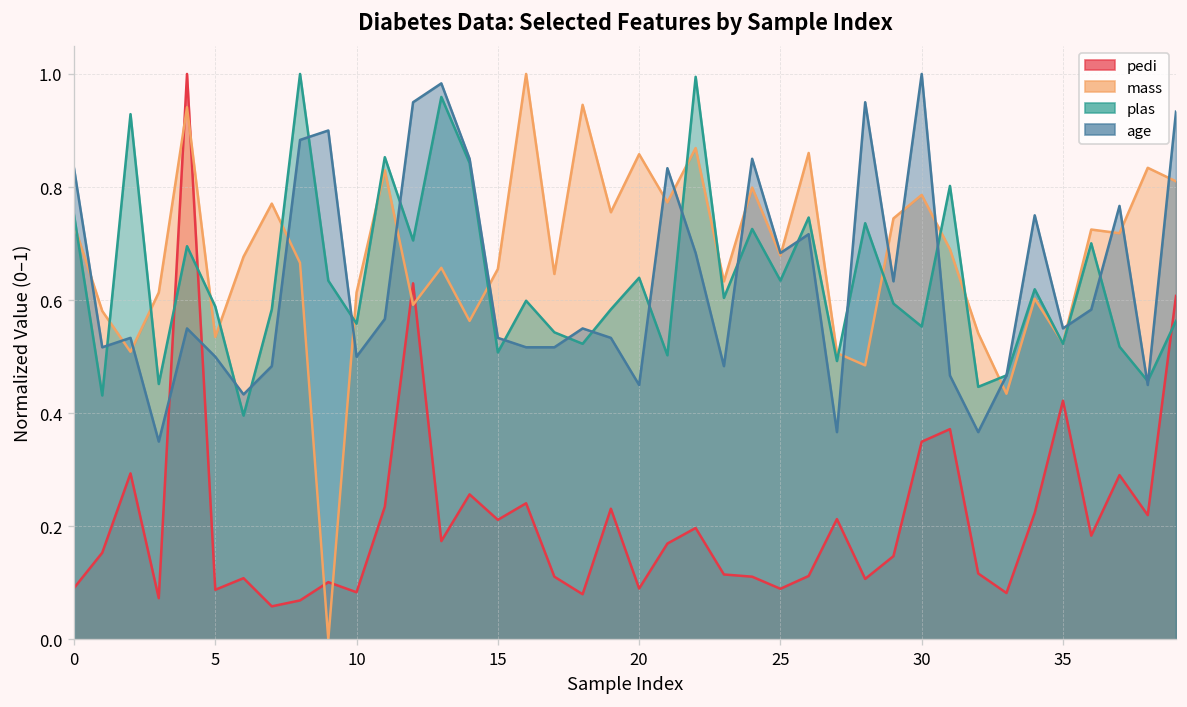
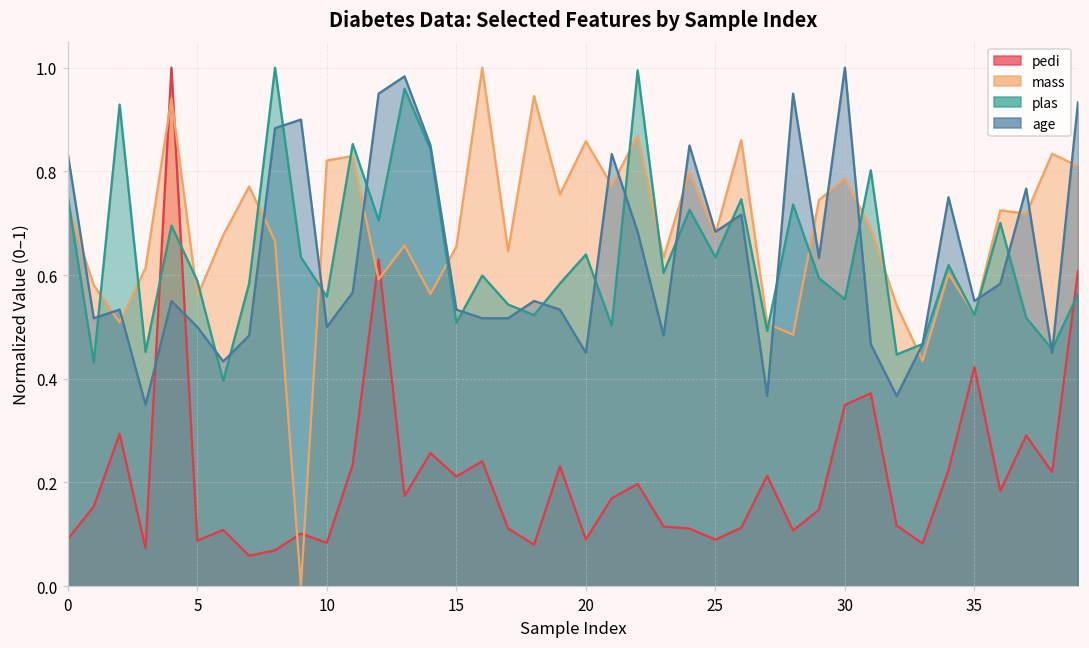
mass, 5: 0.53 -> 0.56
mass, 10: 0.61 -> 0.82
